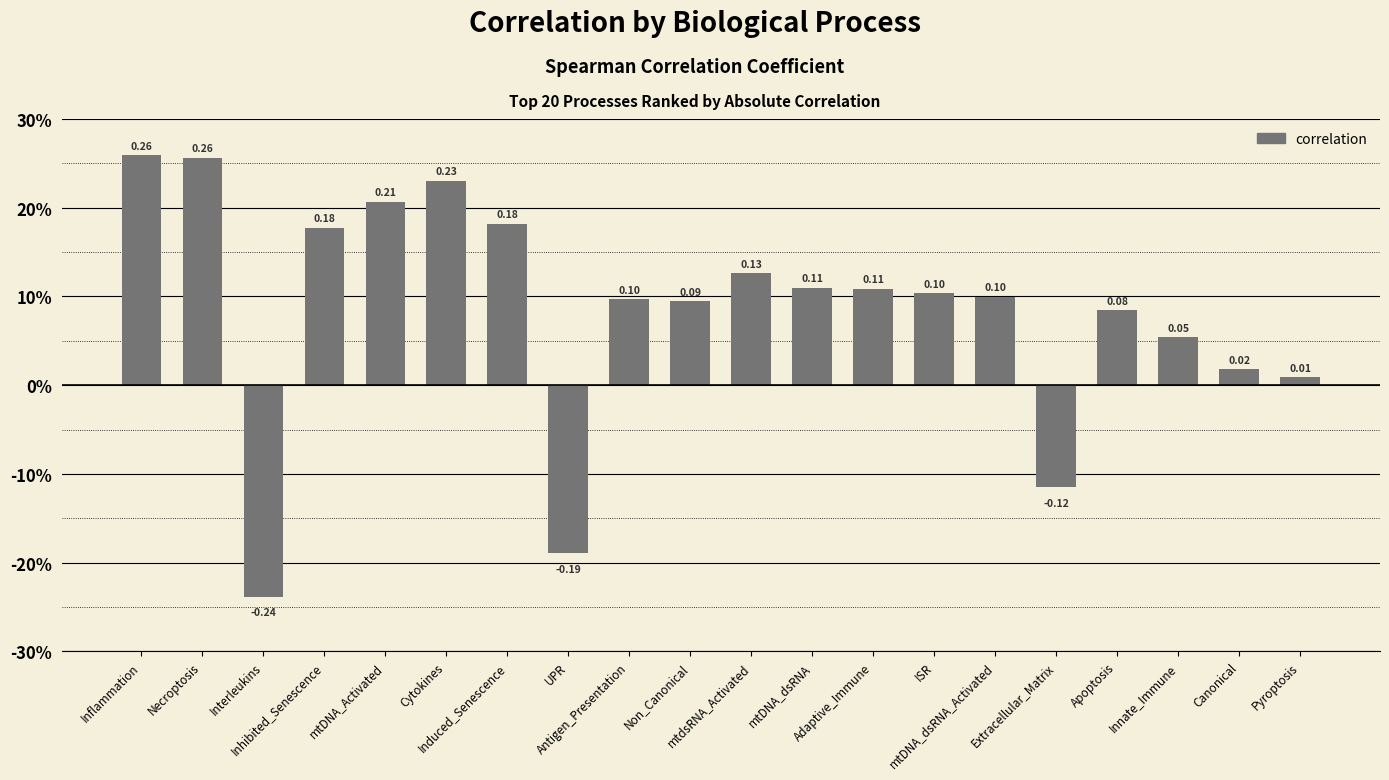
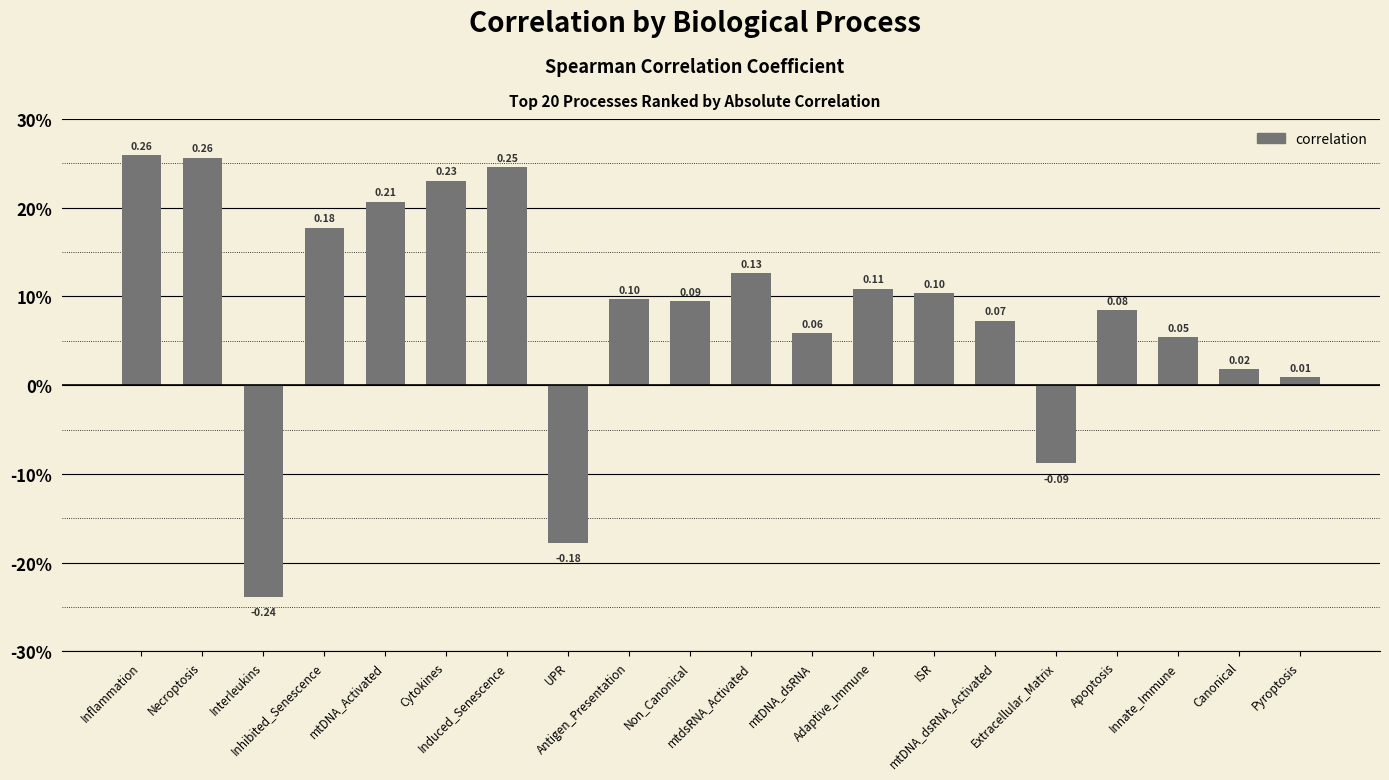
Induced_Senescence: 0.18 -> 0.25
UPR: -0.19 -> -0.18
mtDNA_dsRNA: 0.11 -> 0.06
mtDNA_dsRNA_Activated: 0.10 -> 0.07
Extracellular_Matrix: -0.12 -> -0.09
